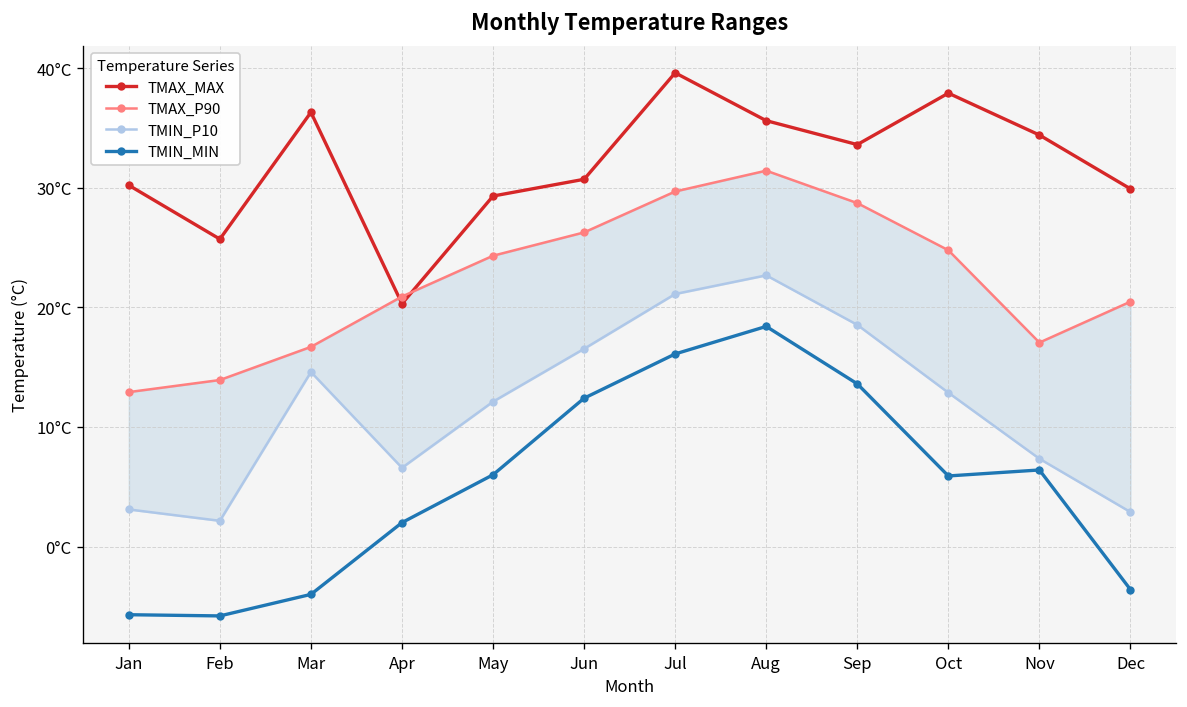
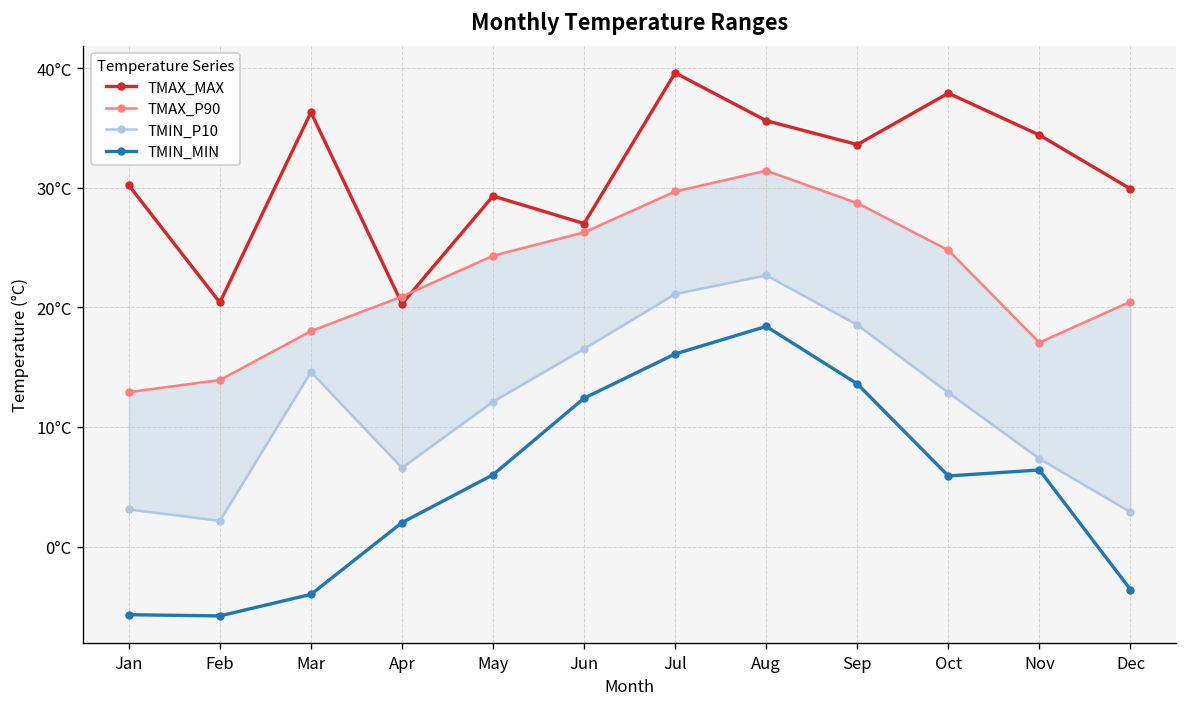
TMAX_MAX, Feb: 26°C -> 20°C
TMAX_P90, Mar: 17°C -> 18°C
TMAX_MAX, Jun: 31°C -> 27°C
